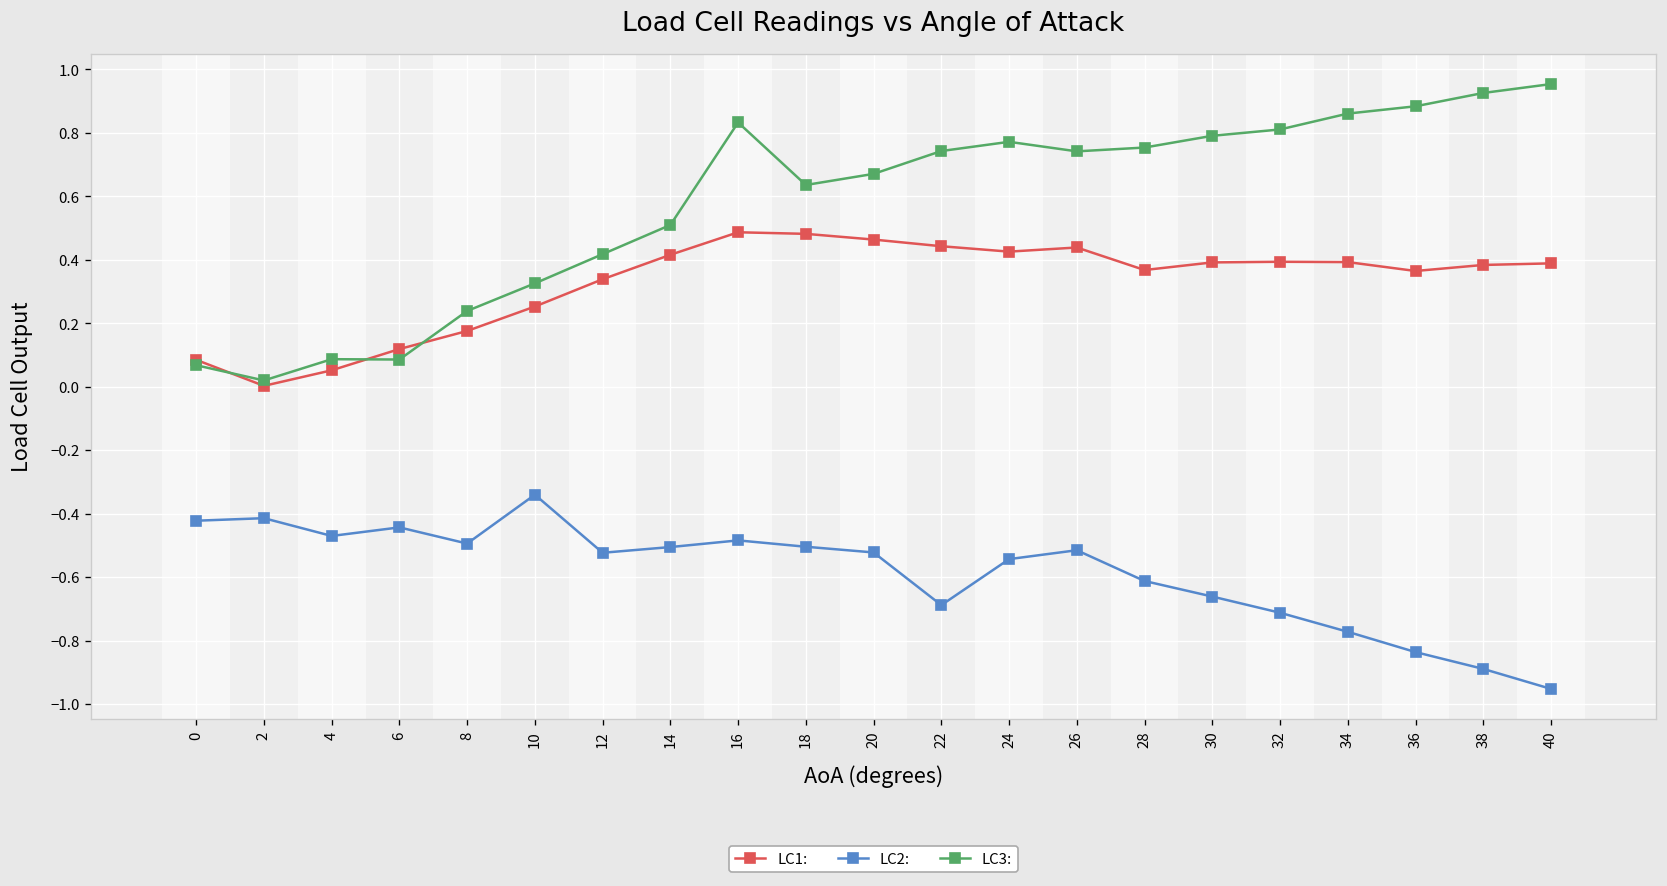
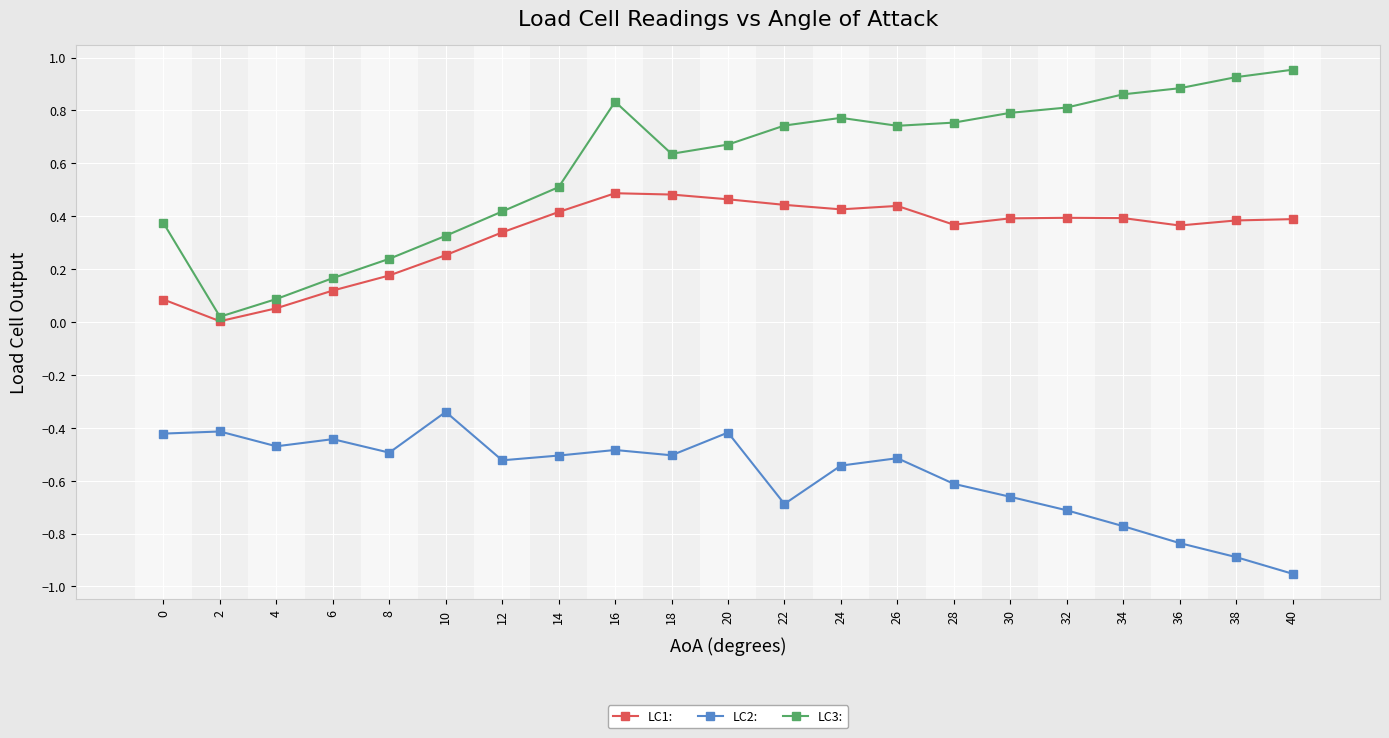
LC3:, 0: 0.07 -> 0.37
LC3:, 6: 0.09 -> 0.17
LC2:, 20: -0.52 -> -0.42
